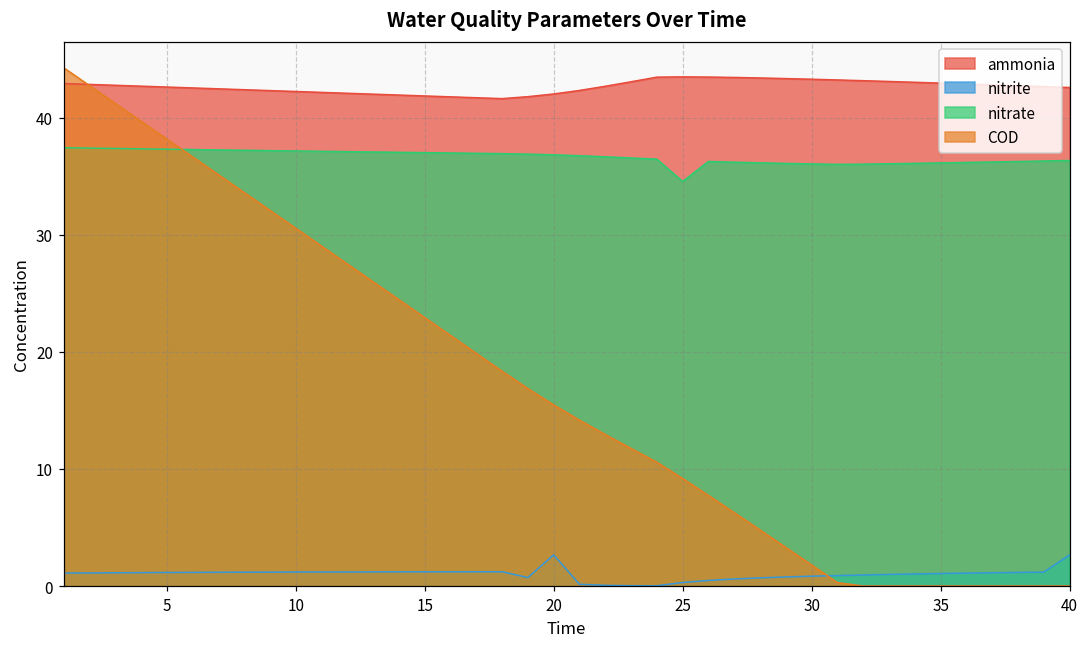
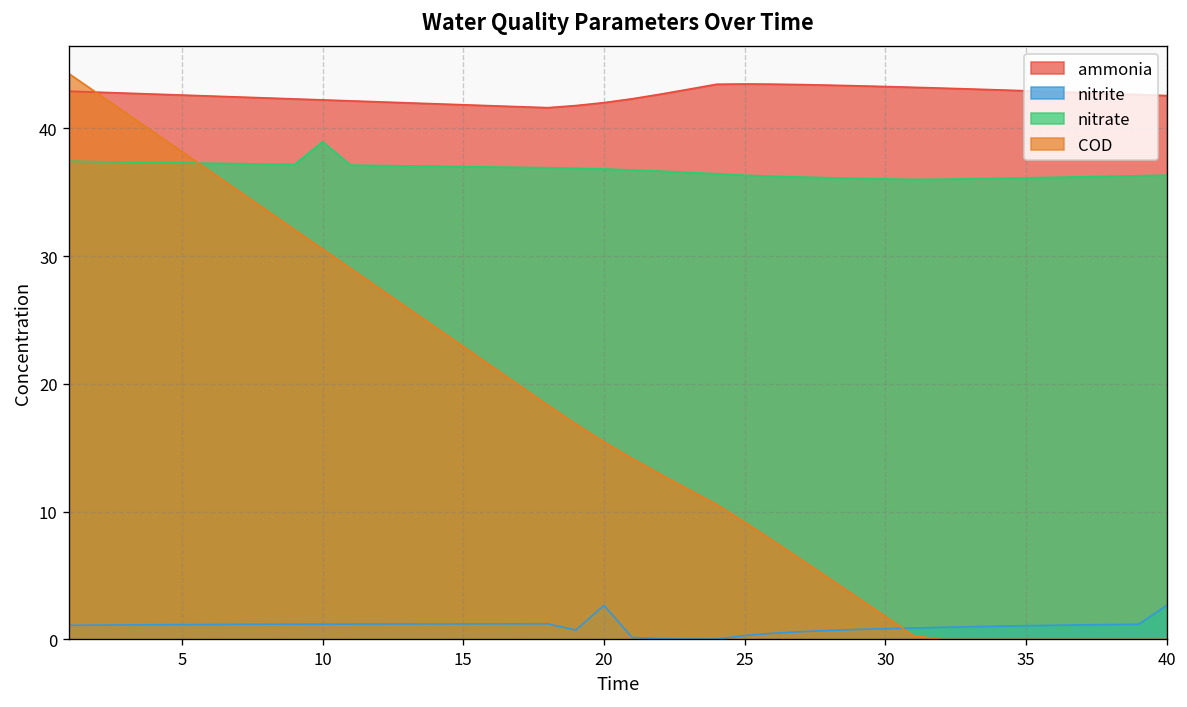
nitrate, 10: 37.2 -> 39.0
nitrate, 25: 34.6 -> 36.3
